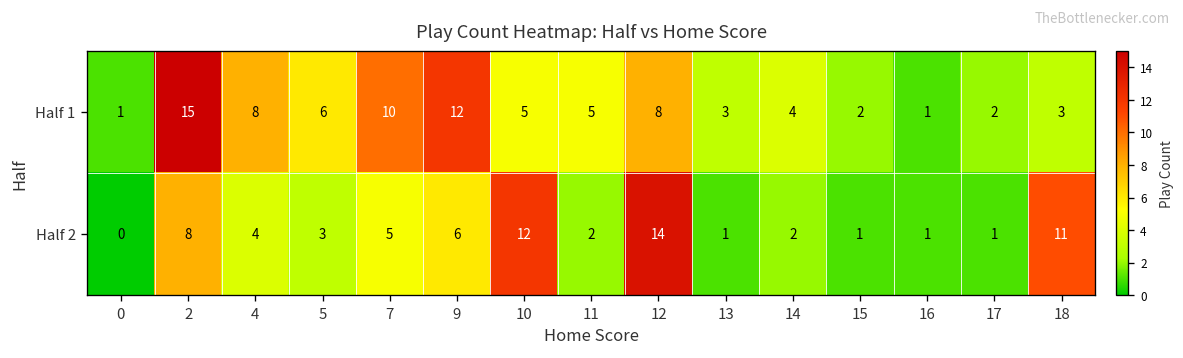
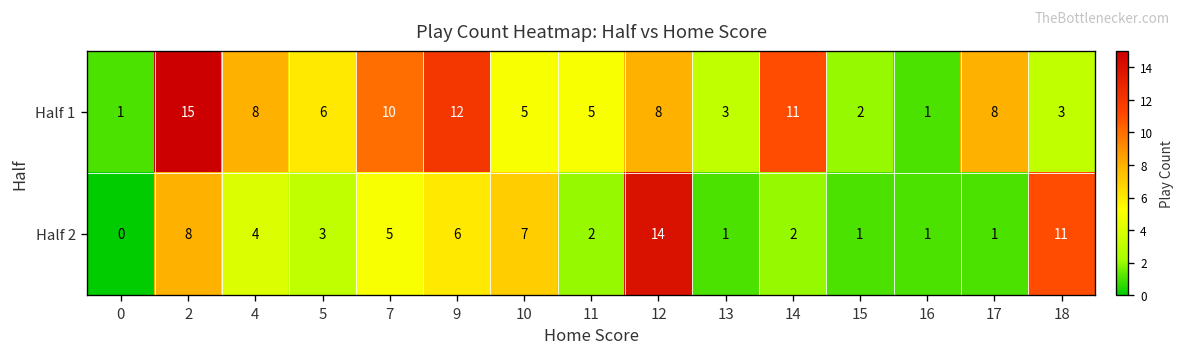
Half 1, 14: 4 -> 11
Half 1, 17: 2 -> 8
Half 2, 10: 12 -> 7
